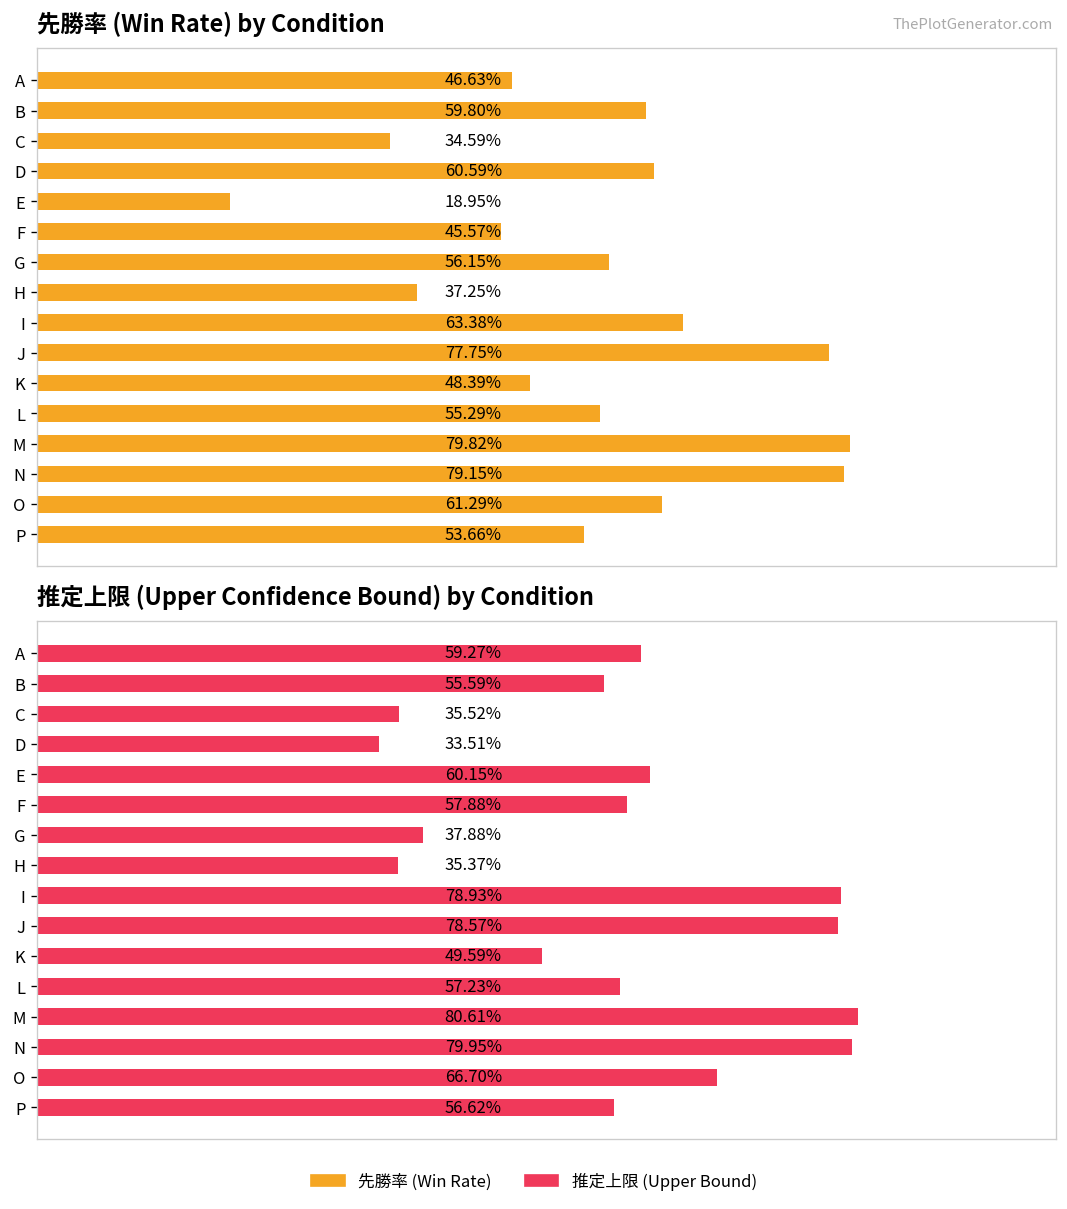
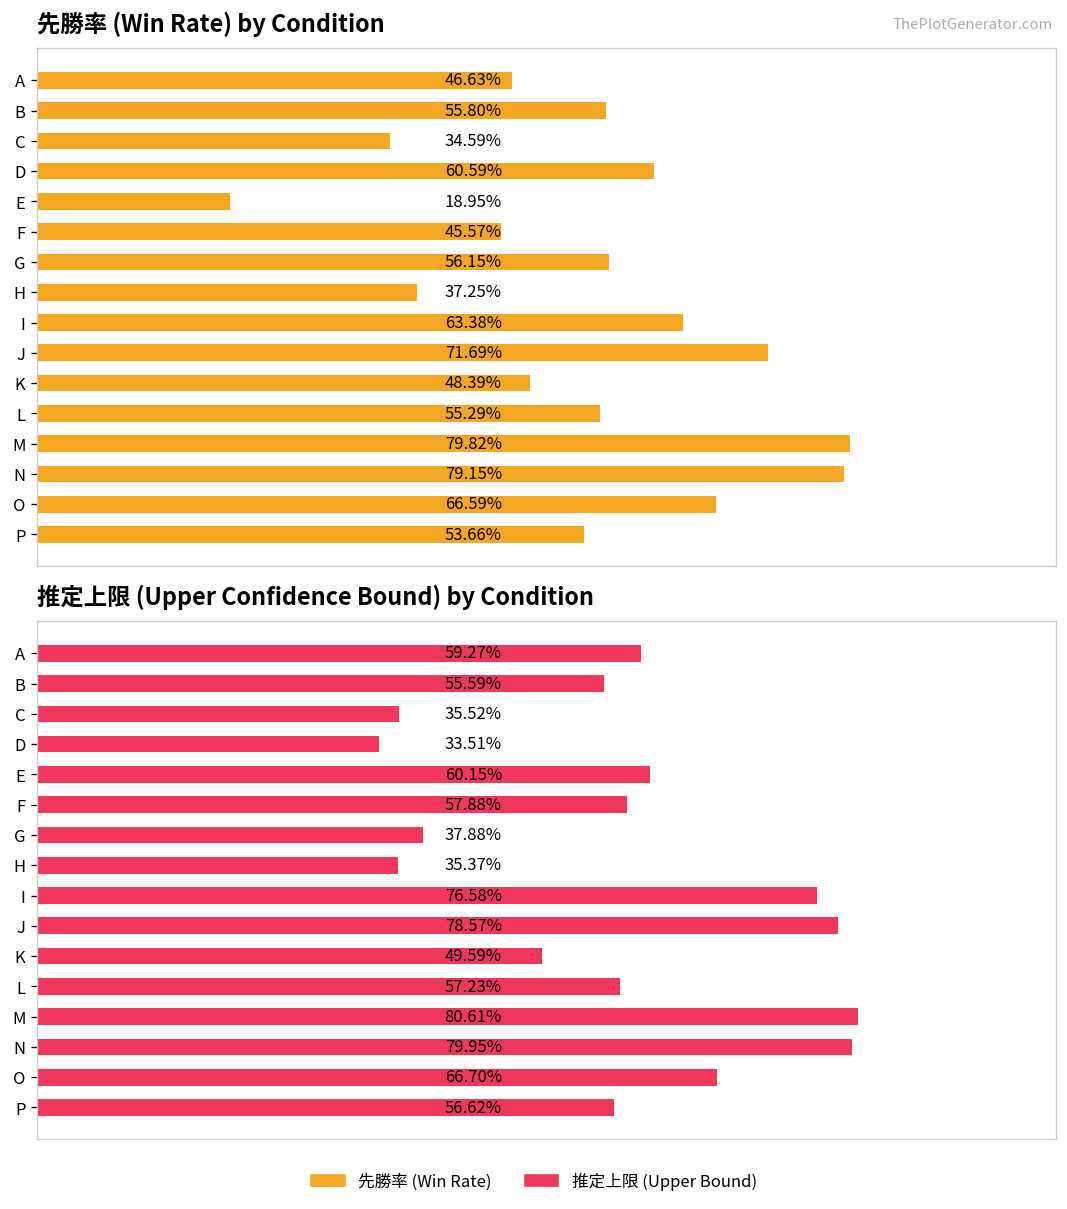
先勝率 (Win Rate) by Condition, B: 59.80% -> 55.80%
先勝率 (Win Rate) by Condition, J: 77.75% -> 71.69%
先勝率 (Win Rate) by Condition, O: 61.29% -> 66.59%
推定上限 (Upper Confidence Bound) by Condition, I: 78.93% -> 76.58%
